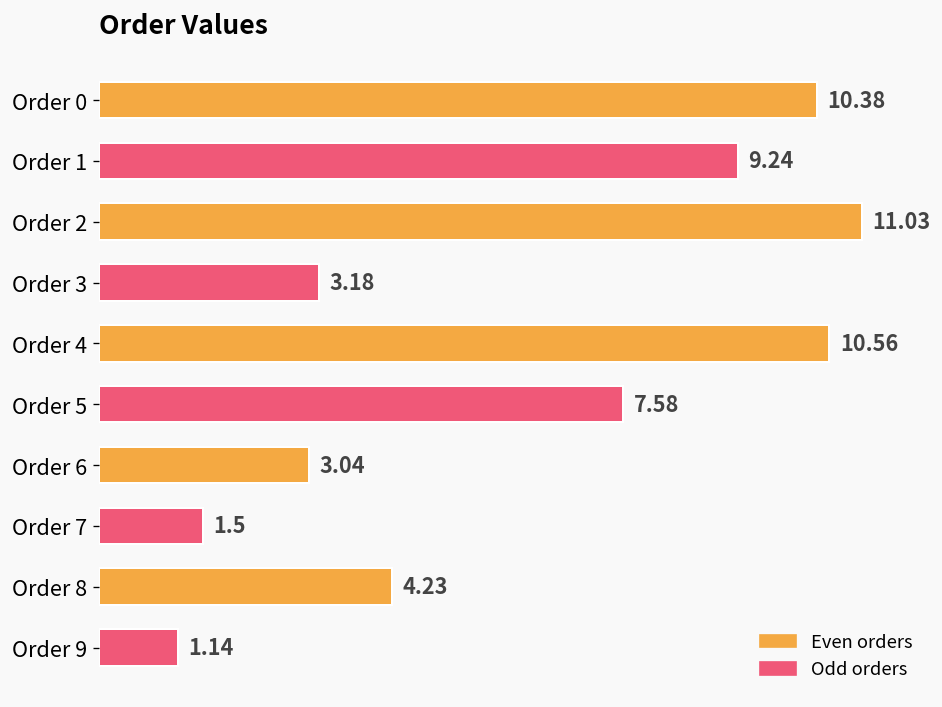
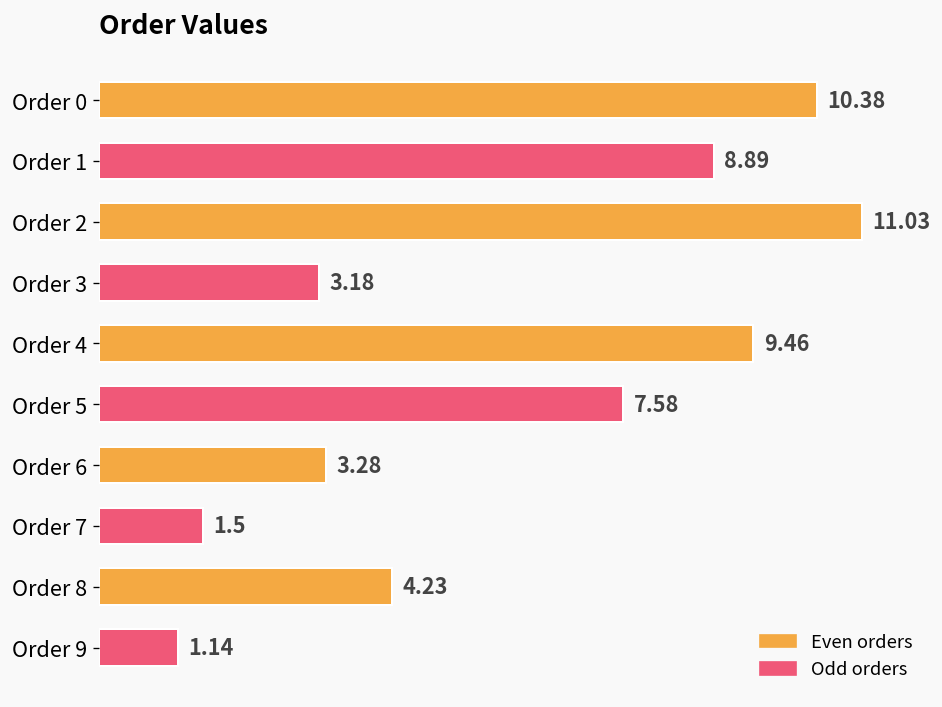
Order 1: 9.24 -> 8.89
Order 4: 10.56 -> 9.46
Order 6: 3.04 -> 3.28
